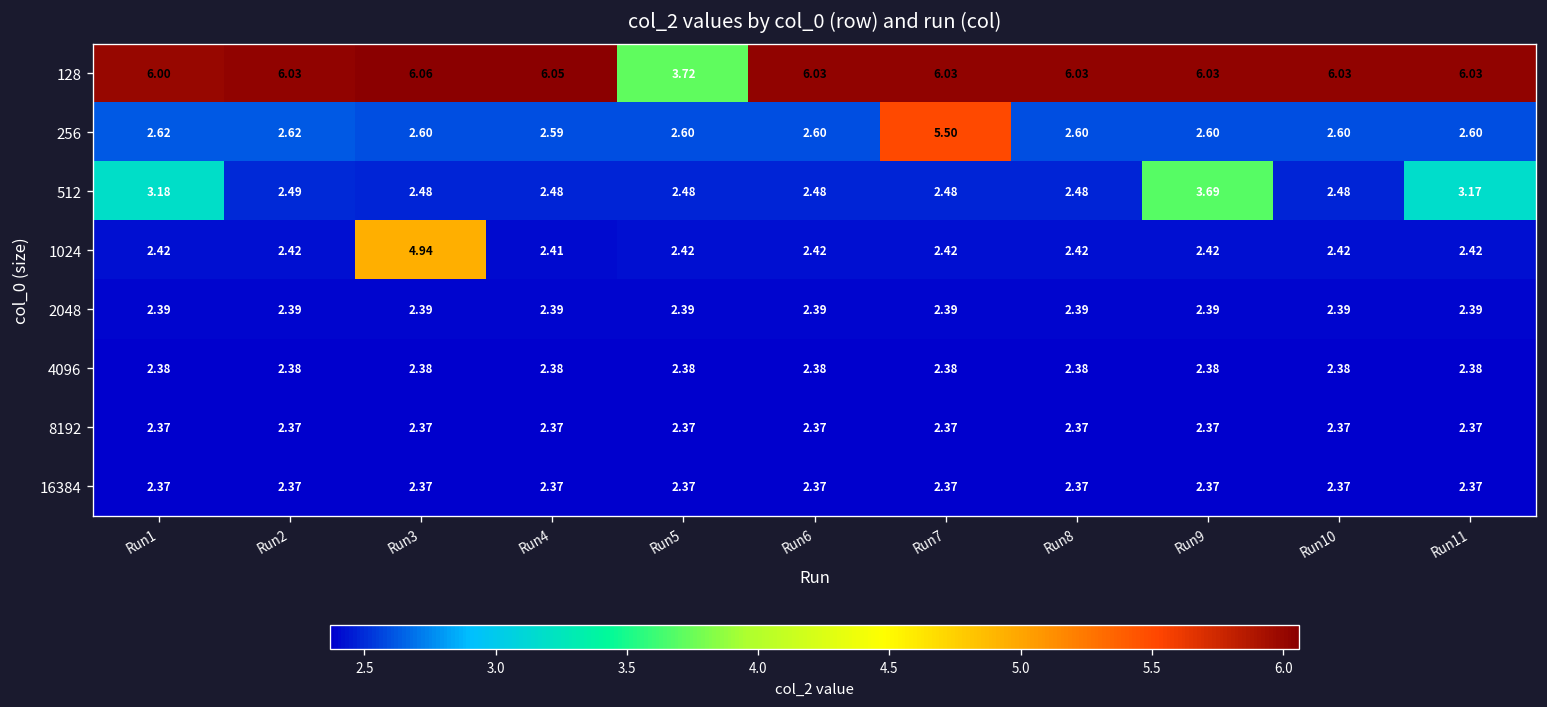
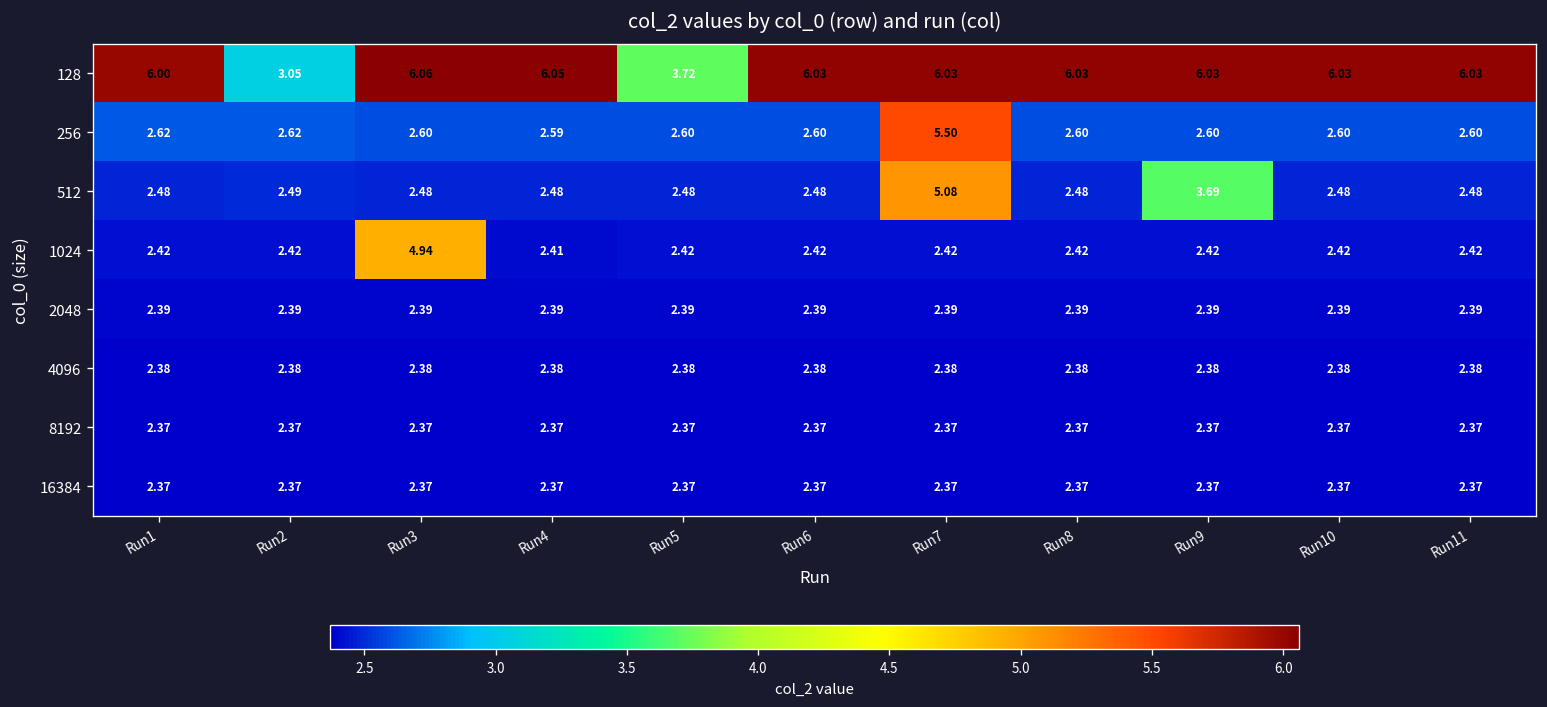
128, Run2: 6.03 -> 3.05
512, Run1: 3.18 -> 2.48
512, Run7: 2.48 -> 5.08
512, Run11: 3.17 -> 2.48
